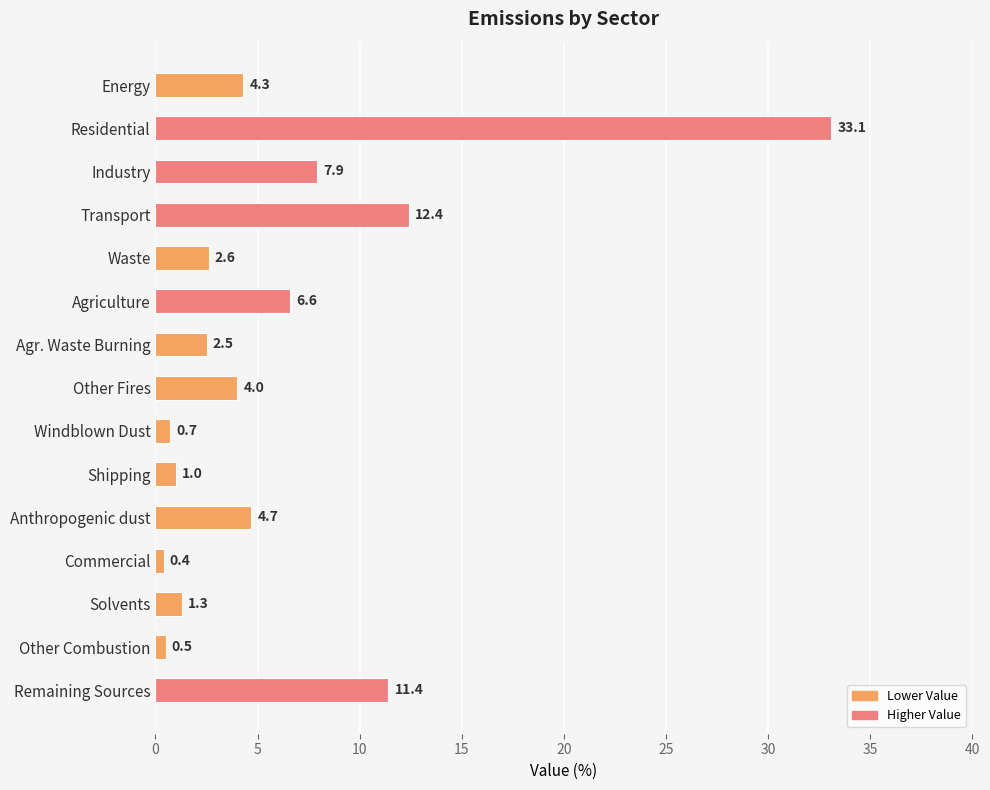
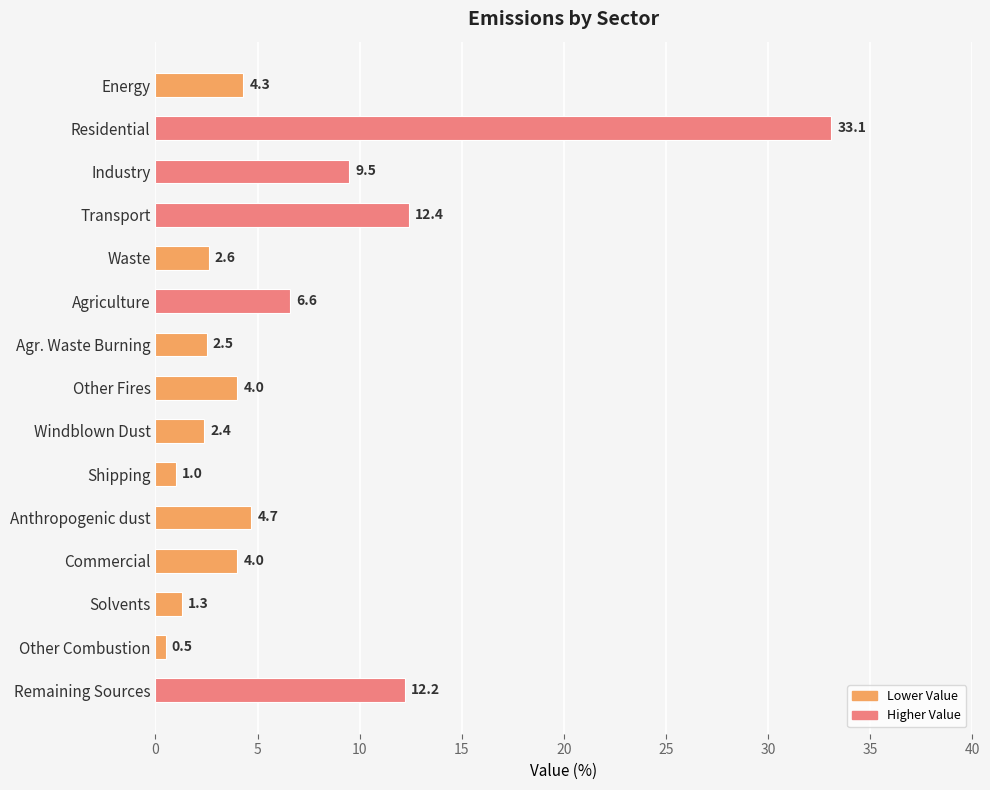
Industry: 7.9 -> 9.5
Windblown Dust: 0.7 -> 2.4
Commercial: 0.4 -> 4.0
Remaining Sources: 11.4 -> 12.2
